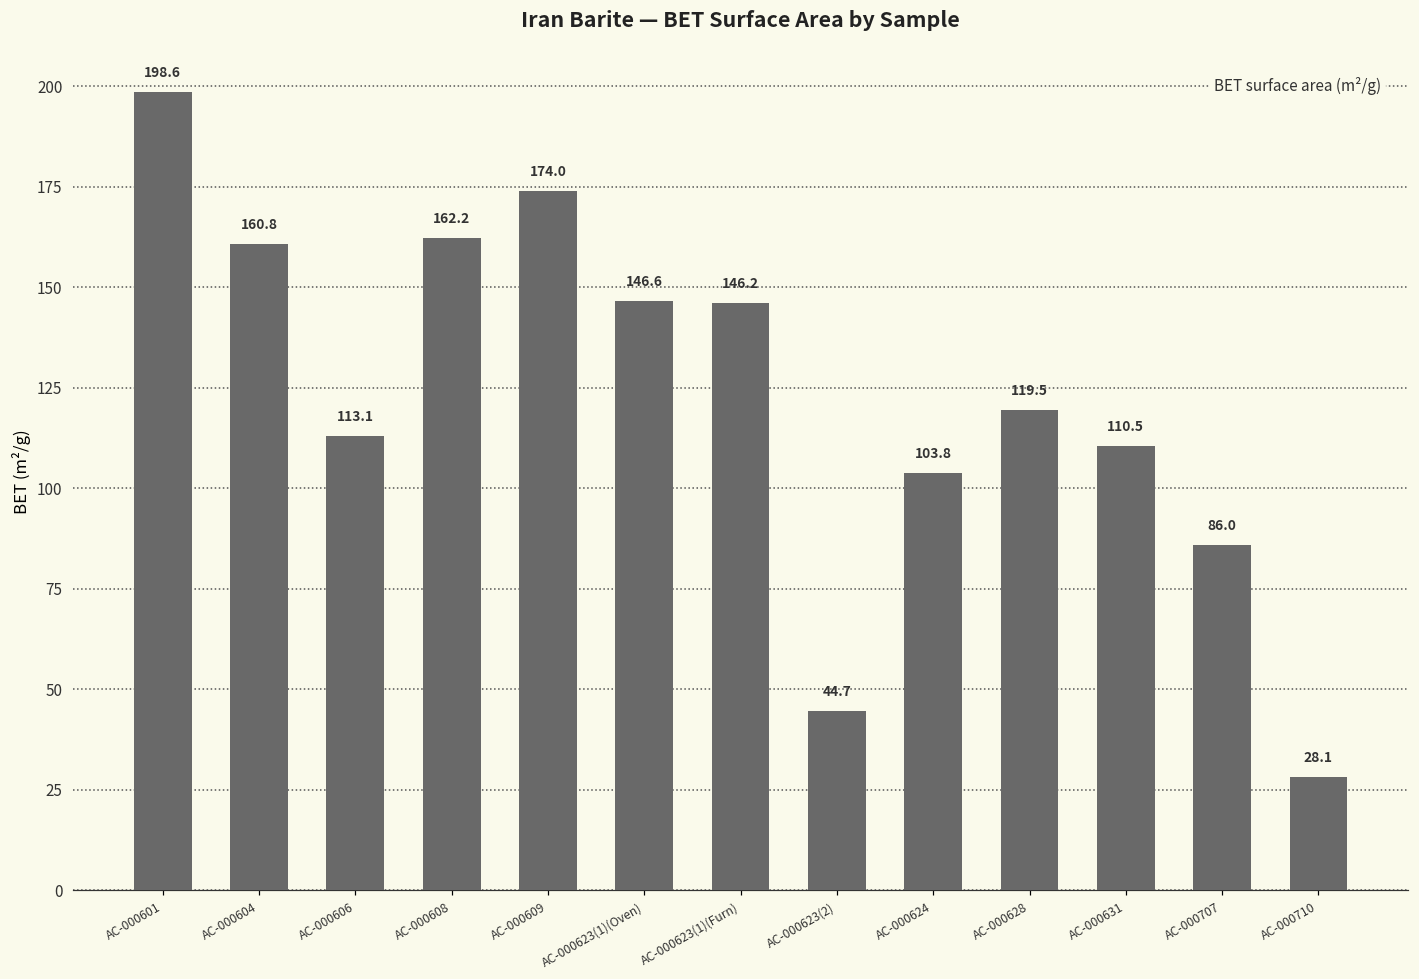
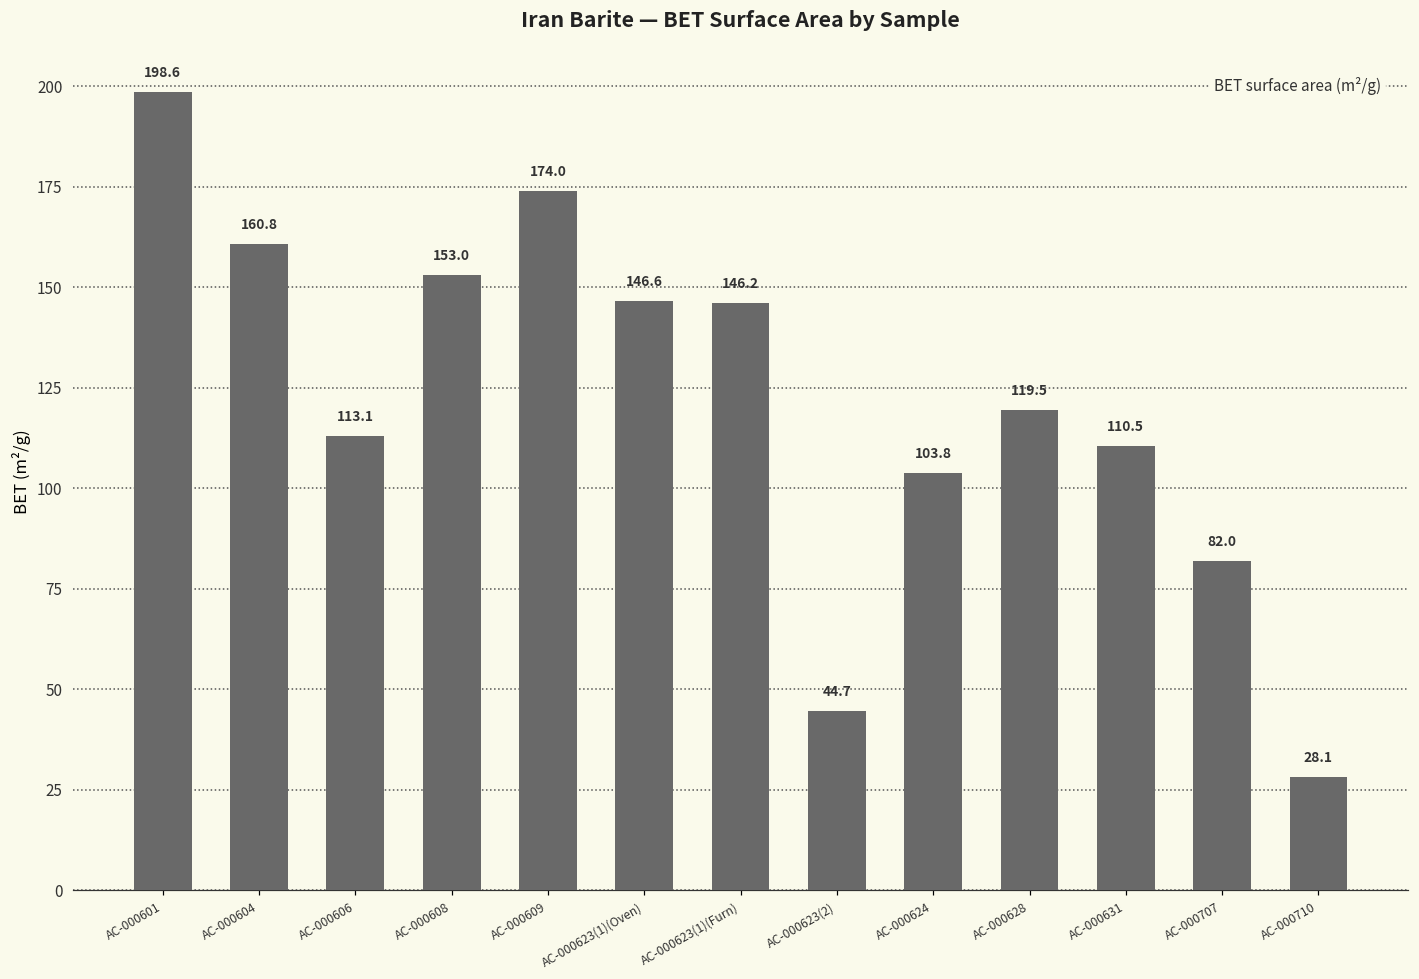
AC-000608: 162.2 -> 153.0
AC-000707: 86.0 -> 82.0
